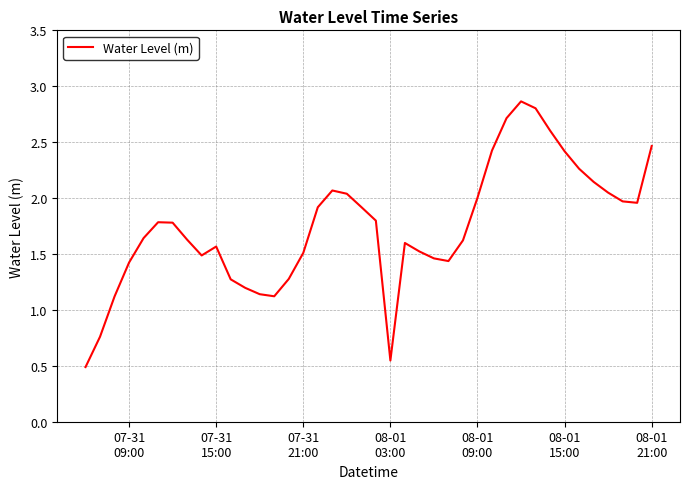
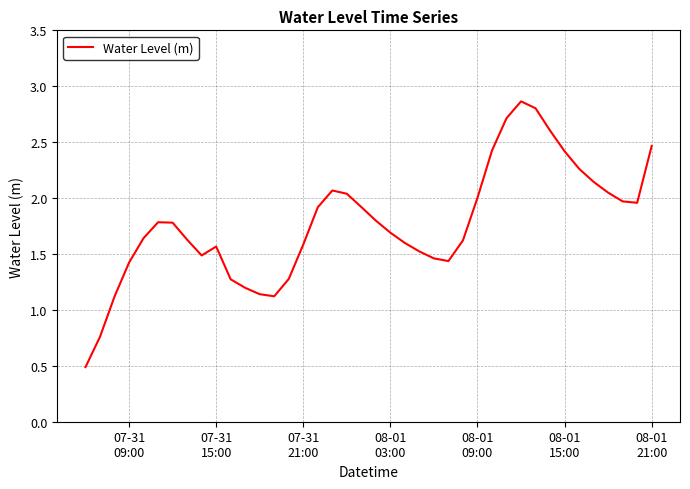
07-31 21:00: 1.51 -> 1.58
08-01 03:00: 0.55 -> 1.69
